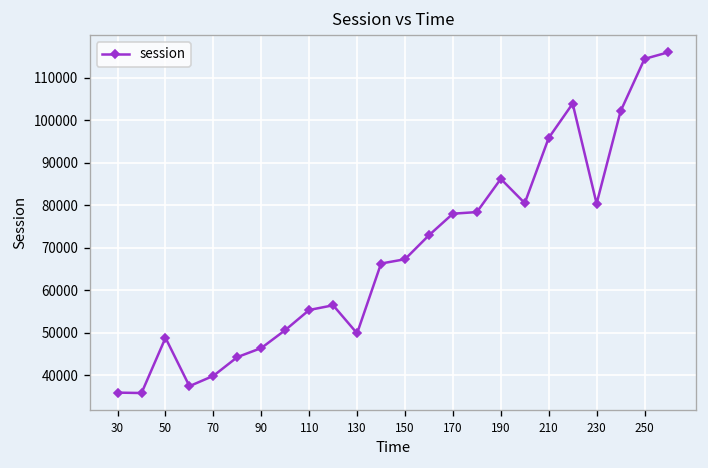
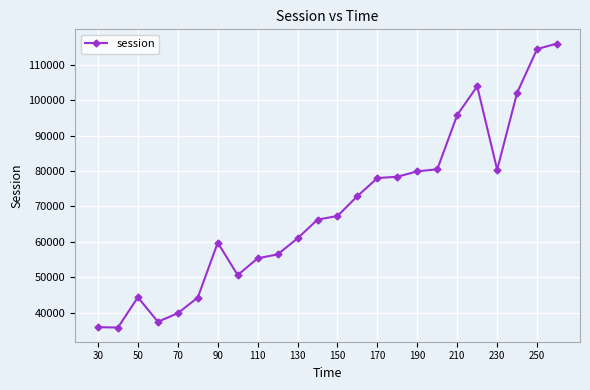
50: 49000 -> 44000
90: 46000 -> 60000
130: 50000 -> 61000
190: 86000 -> 80000
